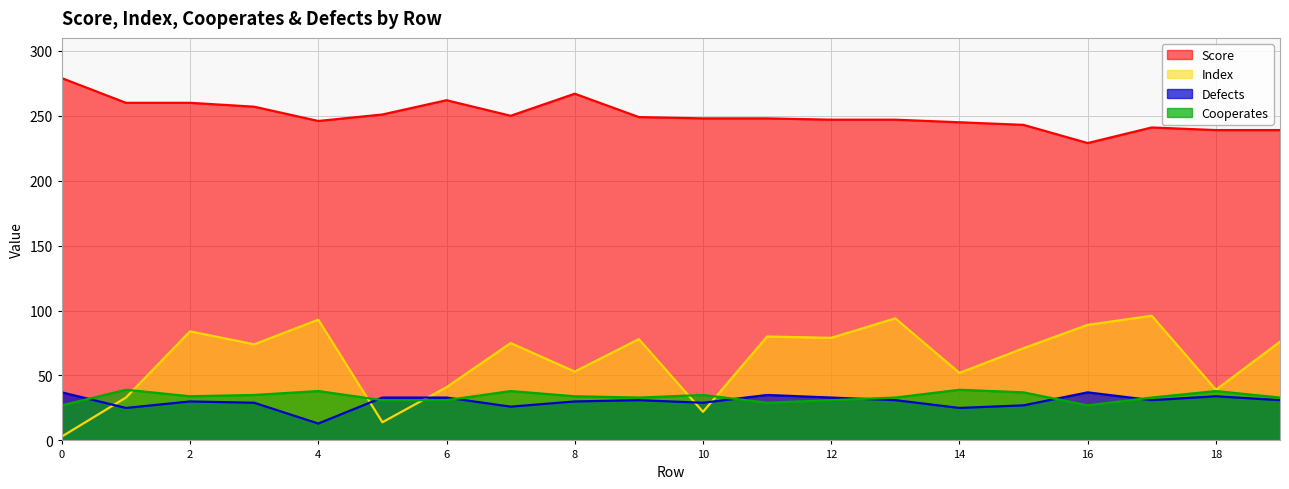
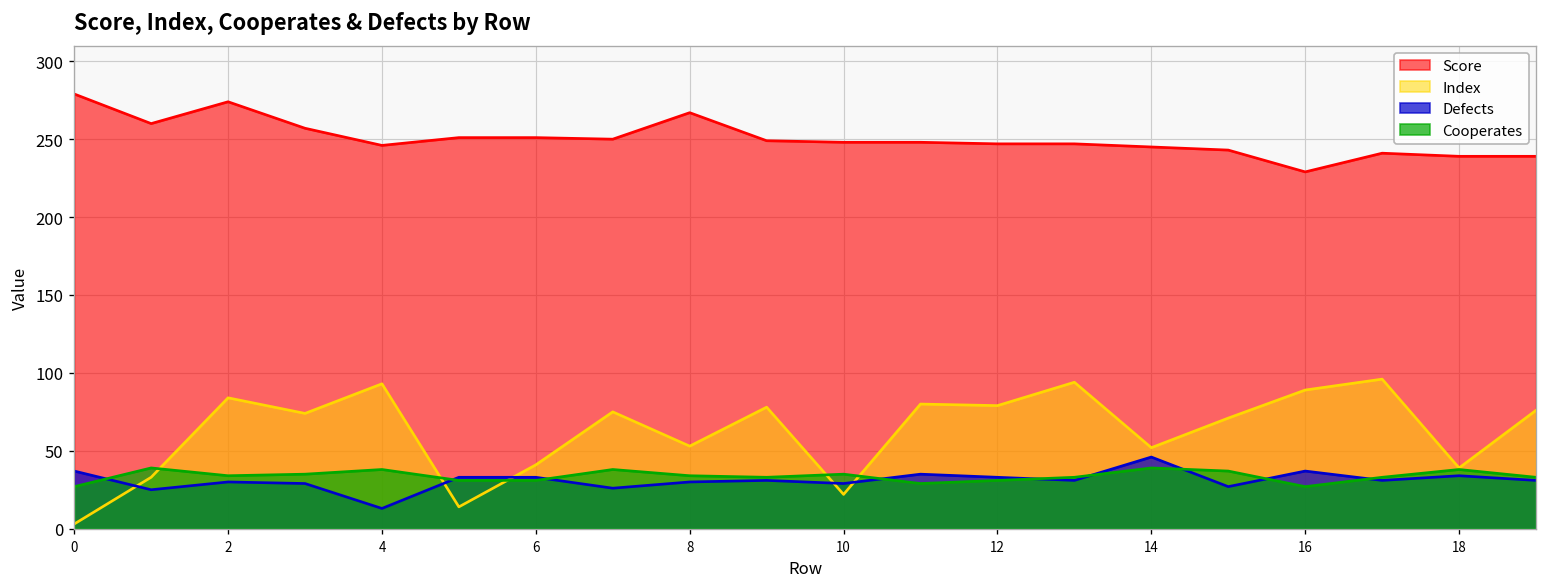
Score, 2: 260 -> 274
Score, 6: 262 -> 251
Defects, 14: 25 -> 46
